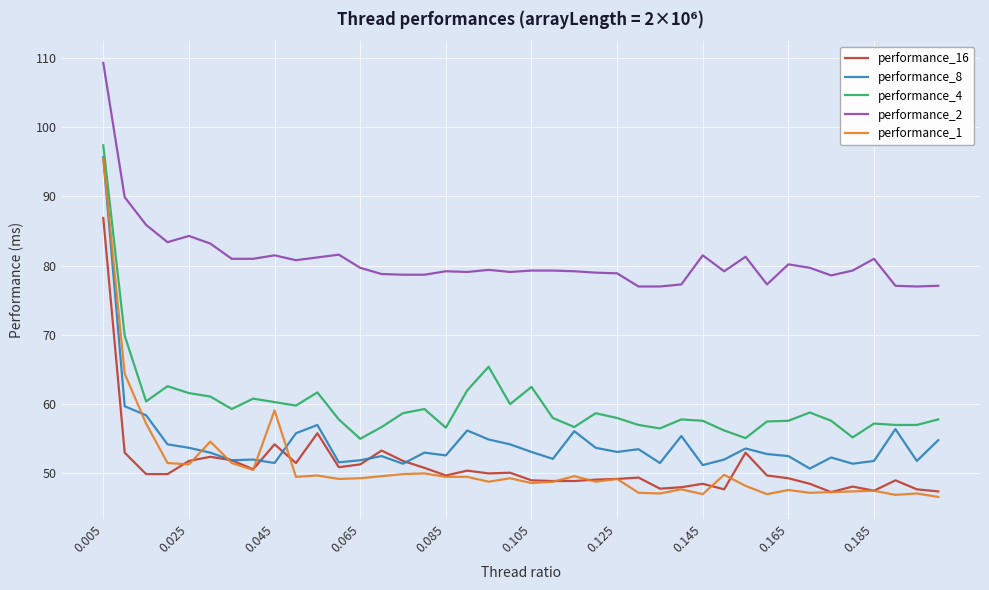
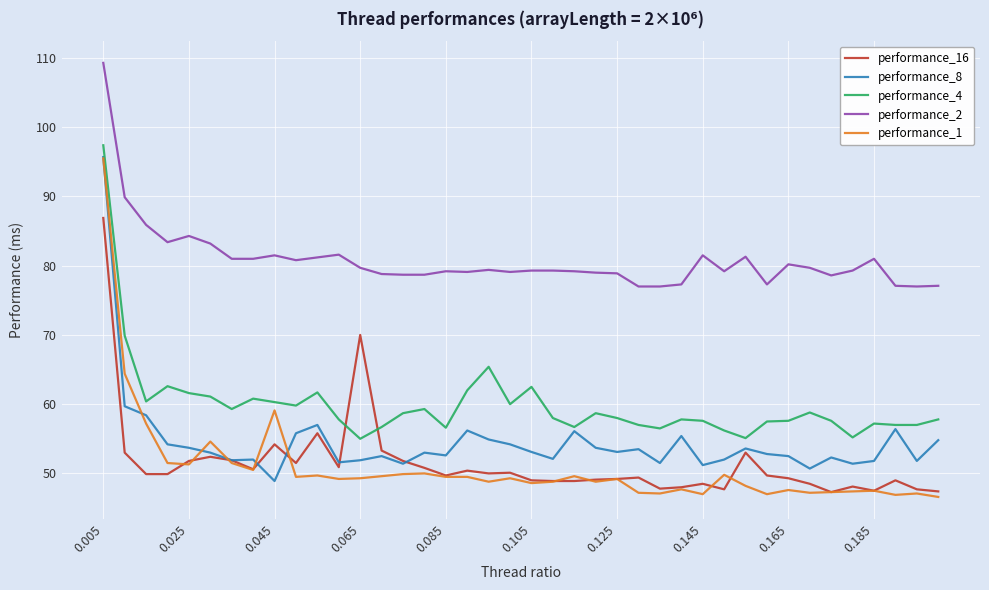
performance_8, 0.045: 52 -> 49
performance_16, 0.065: 51 -> 70
